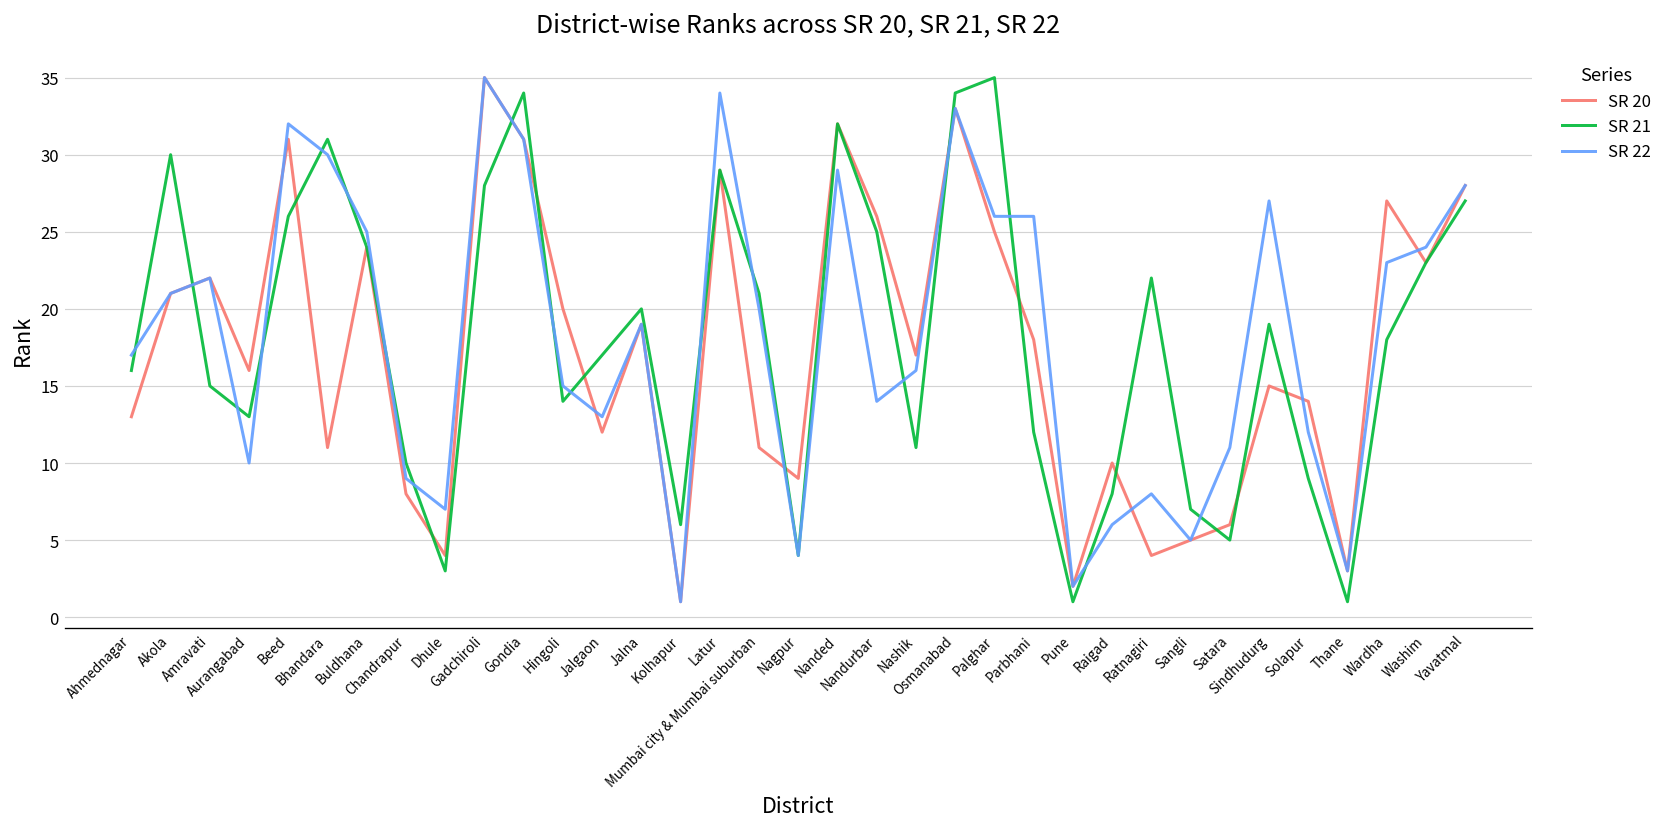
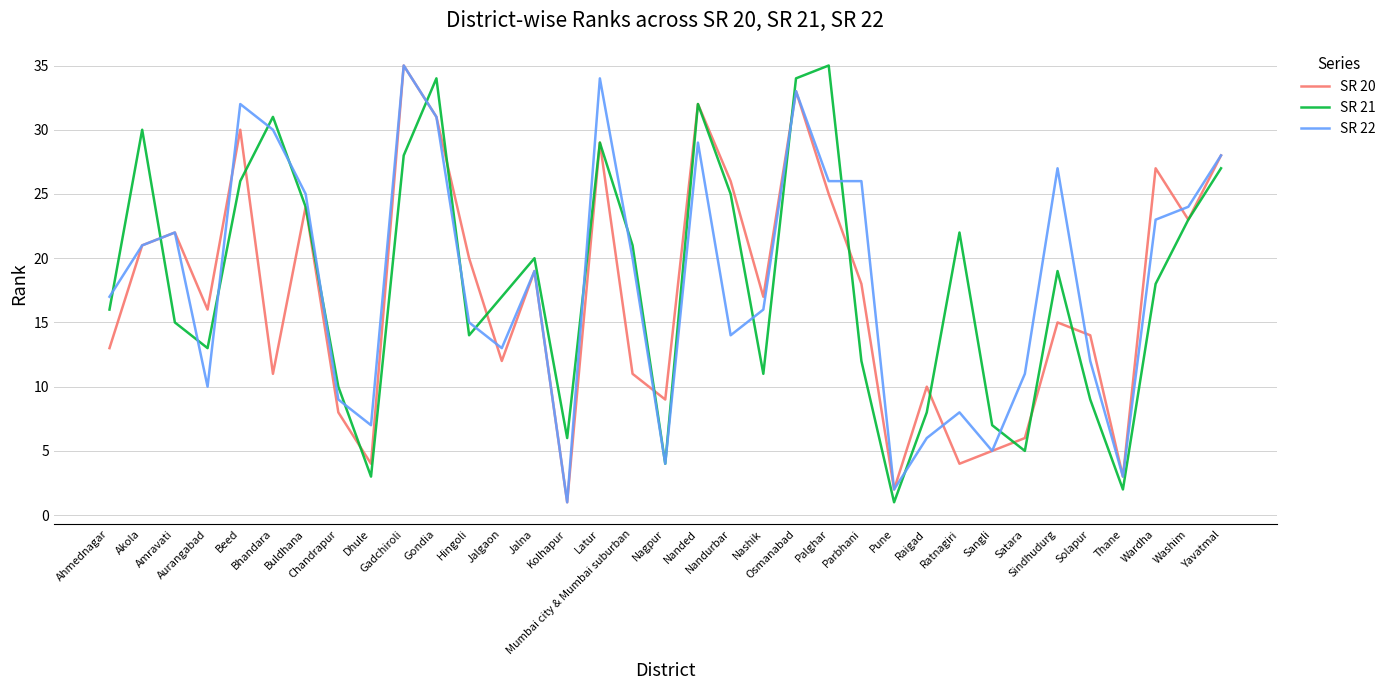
SR 20, Beed: 31 -> 30
SR 21, Thane: 1 -> 2
